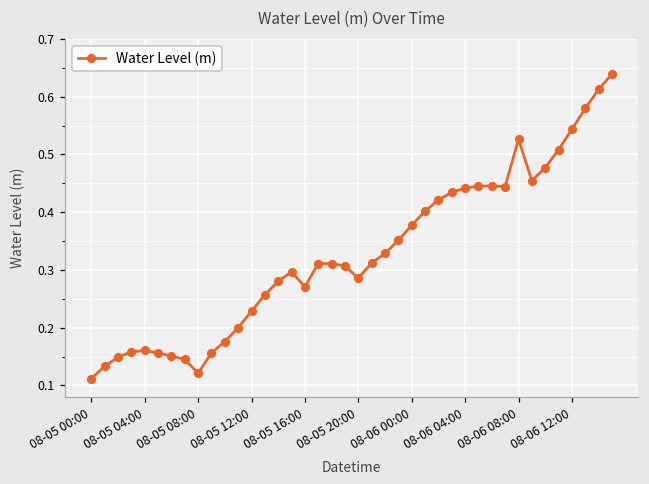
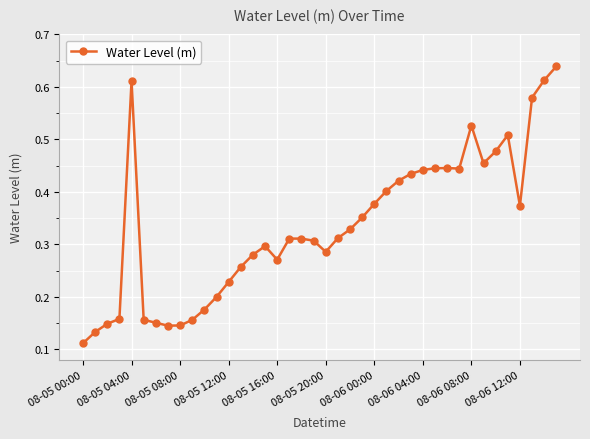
08-05 04:00: 0.16 -> 0.61
08-05 08:00: 0.12 -> 0.15
08-06 12:00: 0.54 -> 0.37
